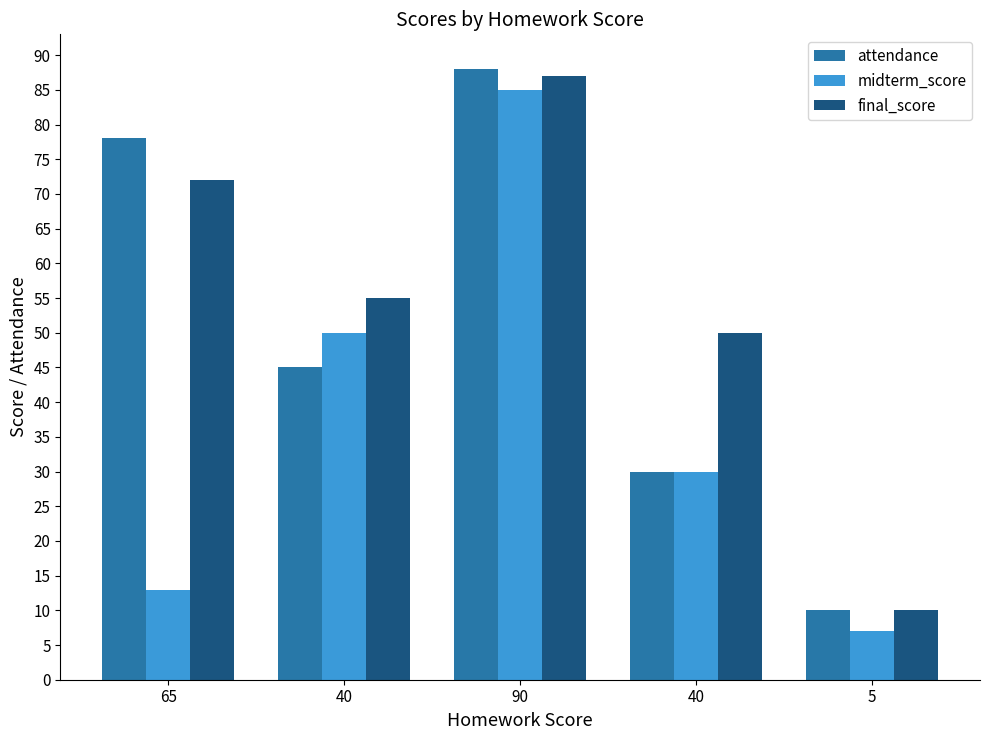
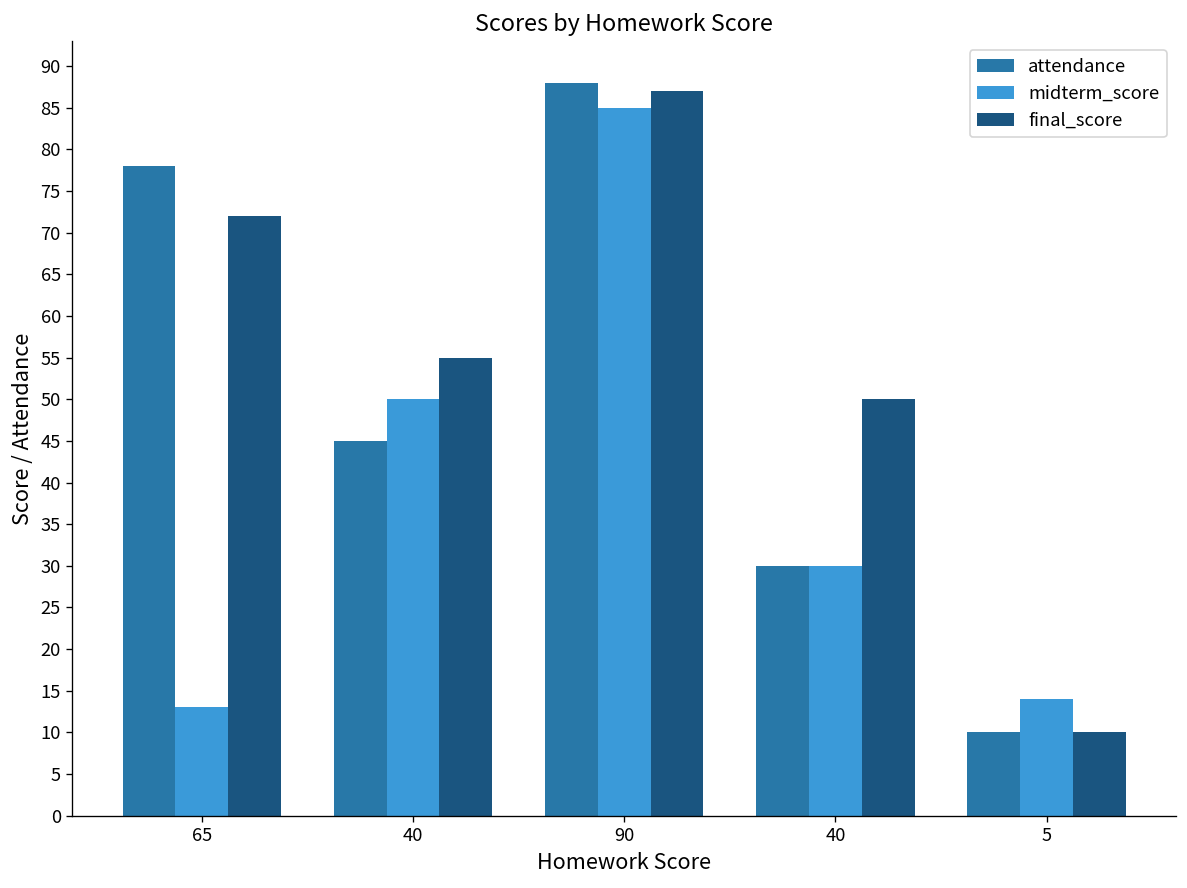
midterm_score, 5: 7 -> 14
